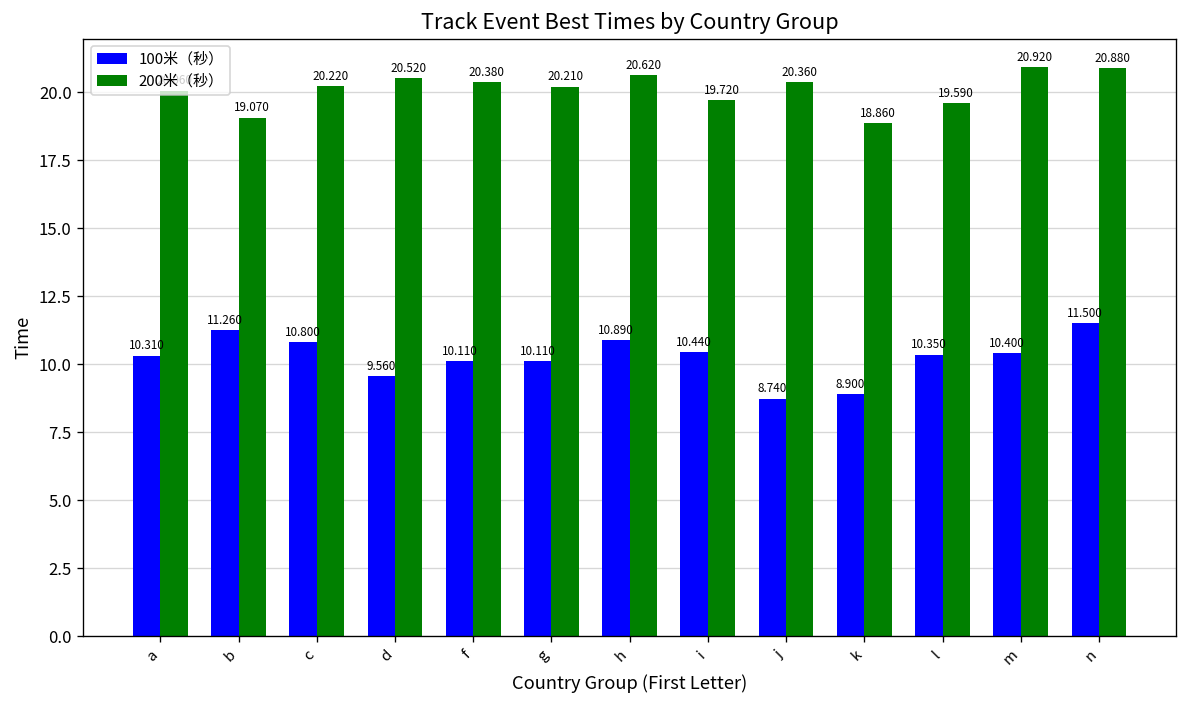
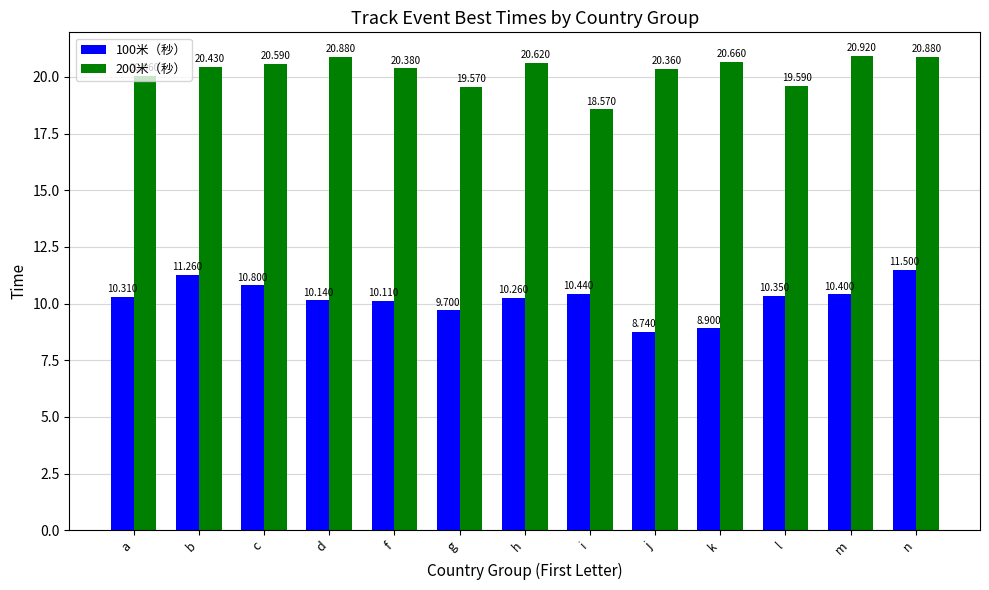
200米（秒）, b: 19.070 -> 20.430
200米（秒）, c: 20.220 -> 20.590
100米（秒）, d: 9.560 -> 10.140
200米（秒）, d: 20.520 -> 20.880
100米（秒）, g: 10.110 -> 9.700
200米（秒）, g: 20.210 -> 19.570
100米（秒）, h: 10.890 -> 10.260
200米（秒）, i: 19.720 -> 18.570
200米（秒）, k: 18.860 -> 20.660
